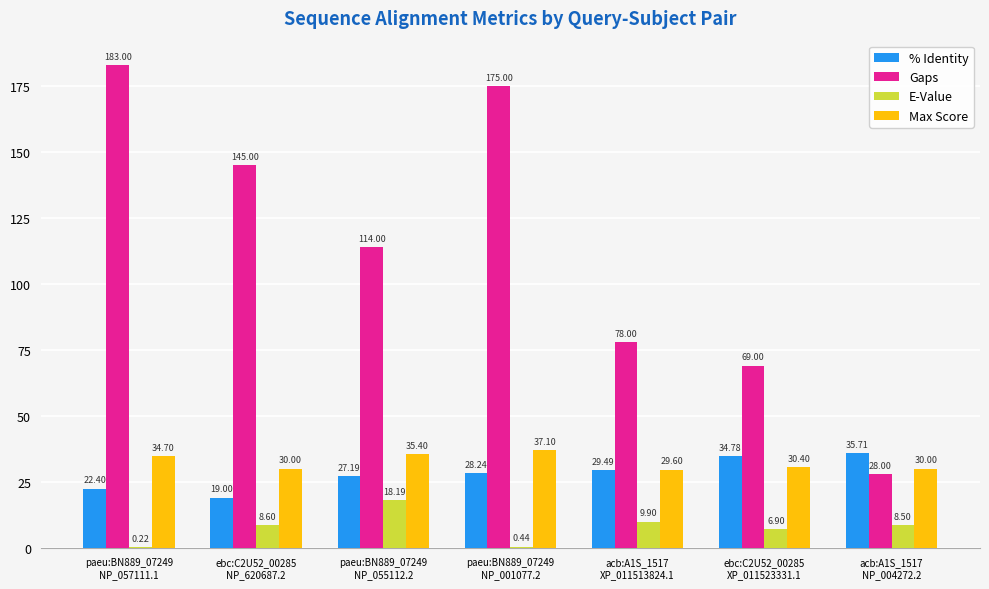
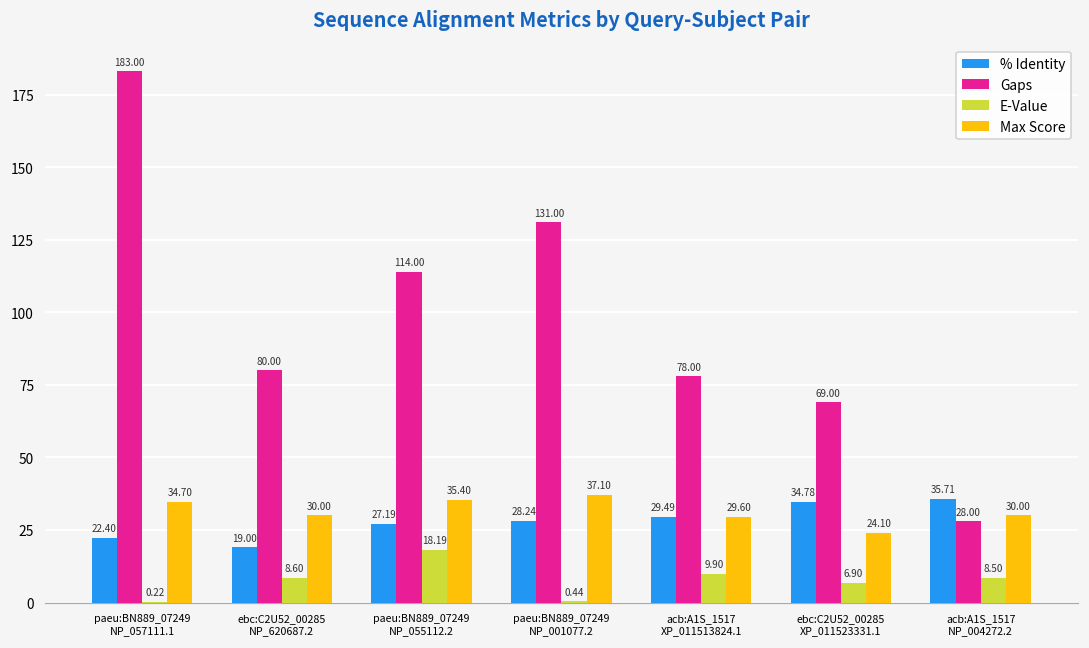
Gaps, ebc:C2U52_00285 NP_620687.2: 145.00 -> 80.00
Gaps, paeu:BN889_07249 NP_001077.2: 175.00 -> 131.00
Max Score, ebc:C2U52_00285 XP_011523331.1: 30.40 -> 24.10
